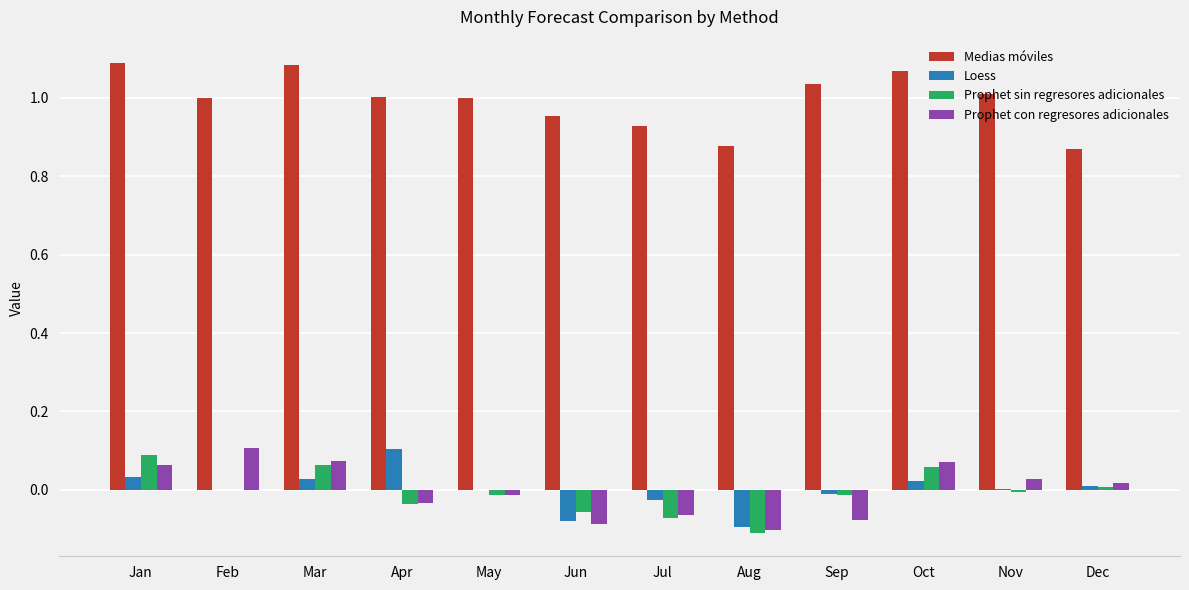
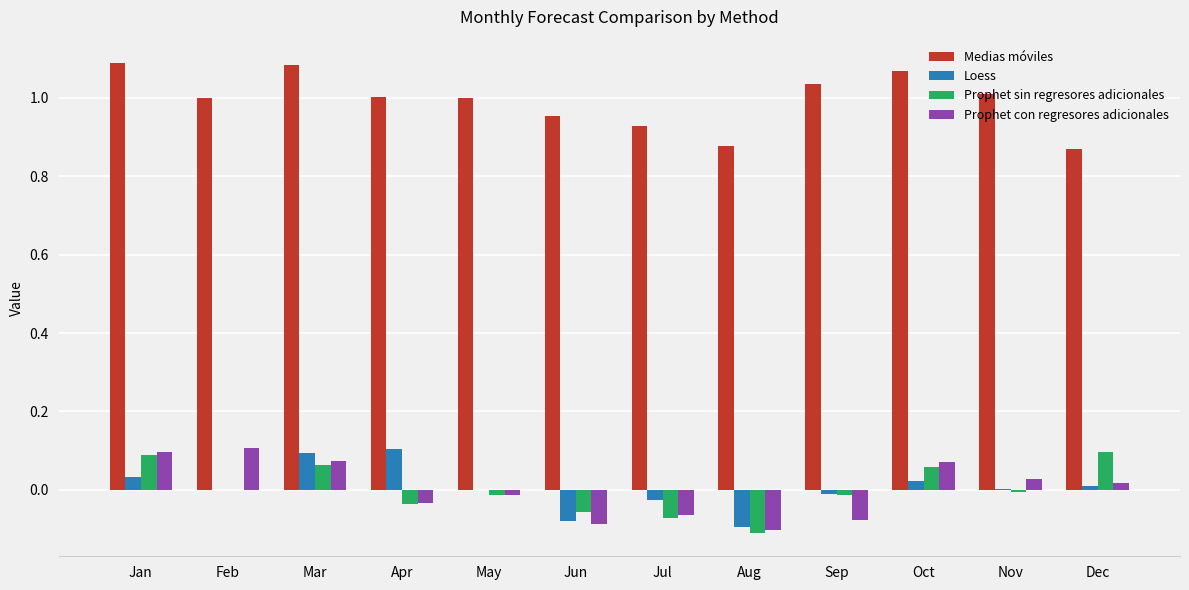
Prophet con regresores adicionales, Jan: 0.06 -> 0.10
Loess, Mar: 0.03 -> 0.09
Prophet sin regresores adicionales, Dec: 0.01 -> 0.10
